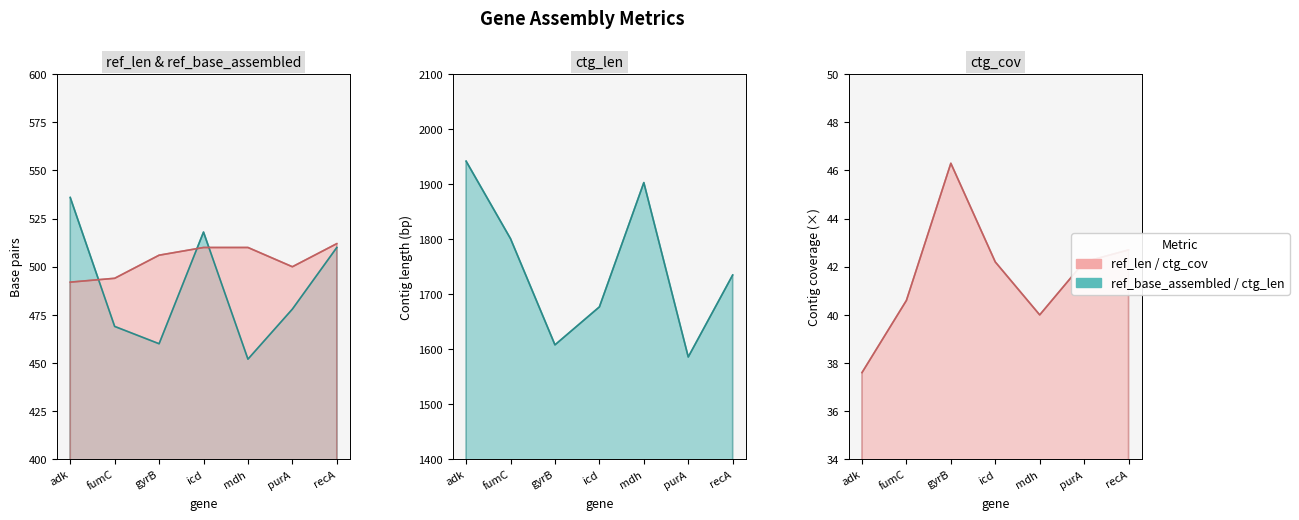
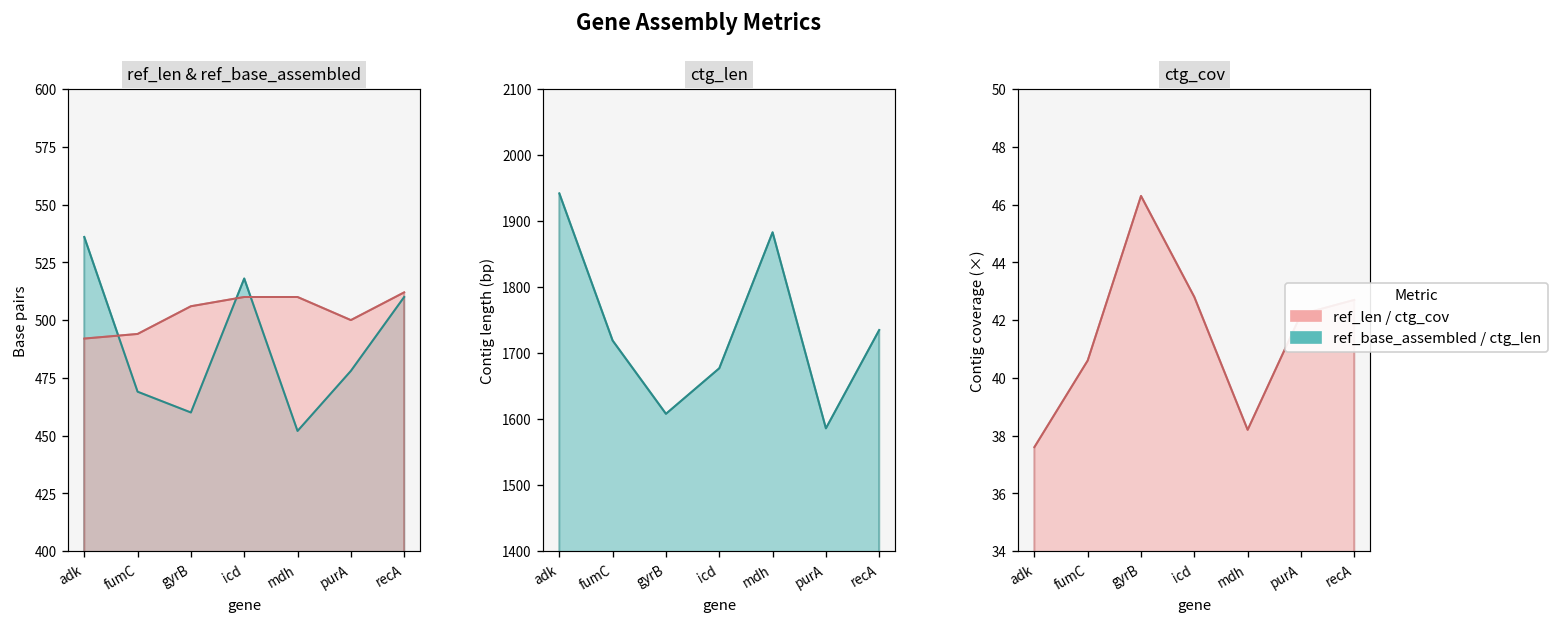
ctg_len, fumC: 1800 -> 1720
ctg_len, mdh: 1900 -> 1880
ctg_cov, icd: 42.2 -> 42.8
ctg_cov, mdh: 40.0 -> 38.2
